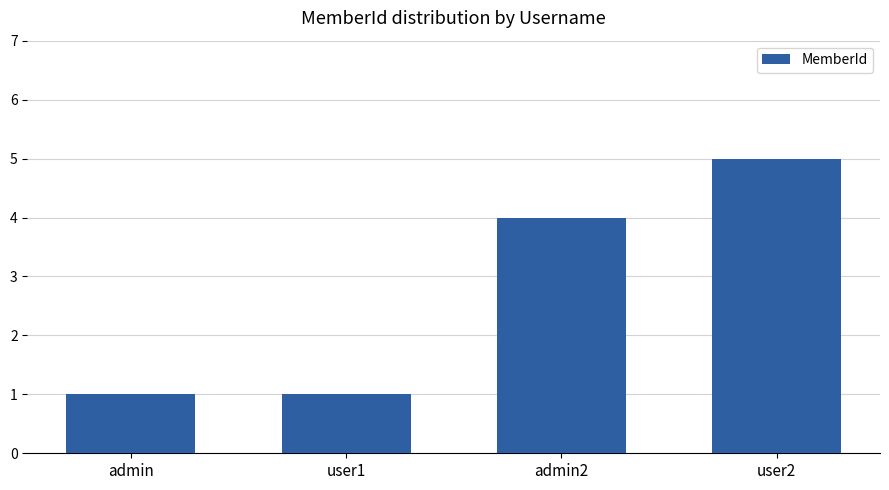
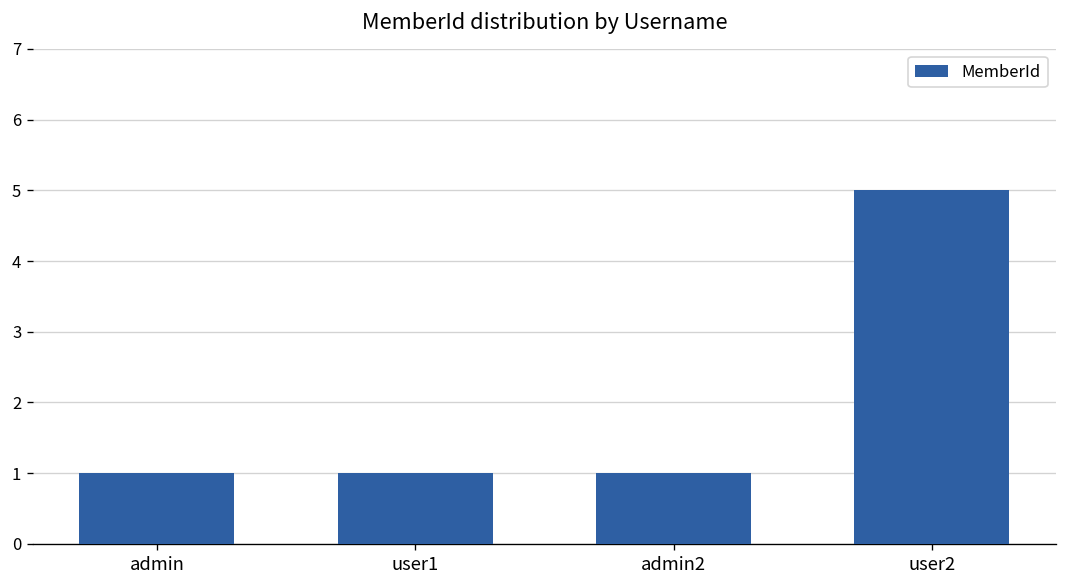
admin2: 4 -> 1
